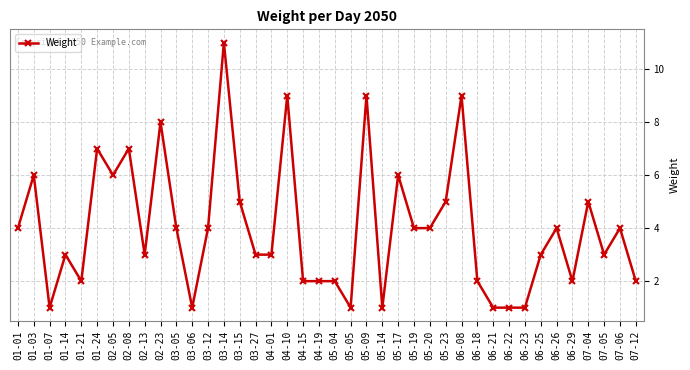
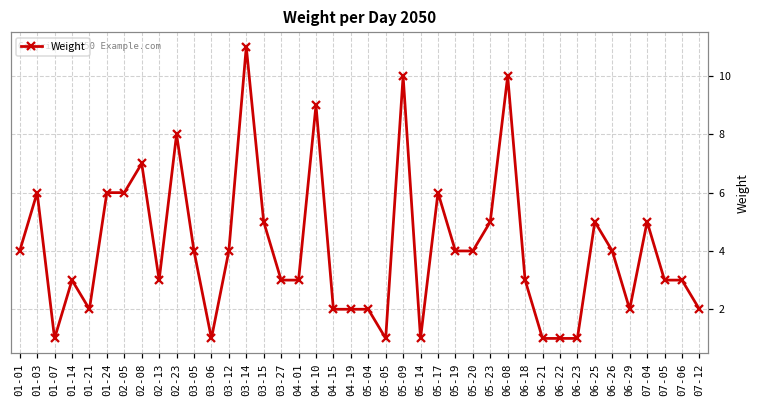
01-24: 7 -> 6
05-09: 9 -> 10
06-08: 9 -> 10
06-18: 2 -> 3
06-25: 3 -> 5
07-06: 4 -> 3
